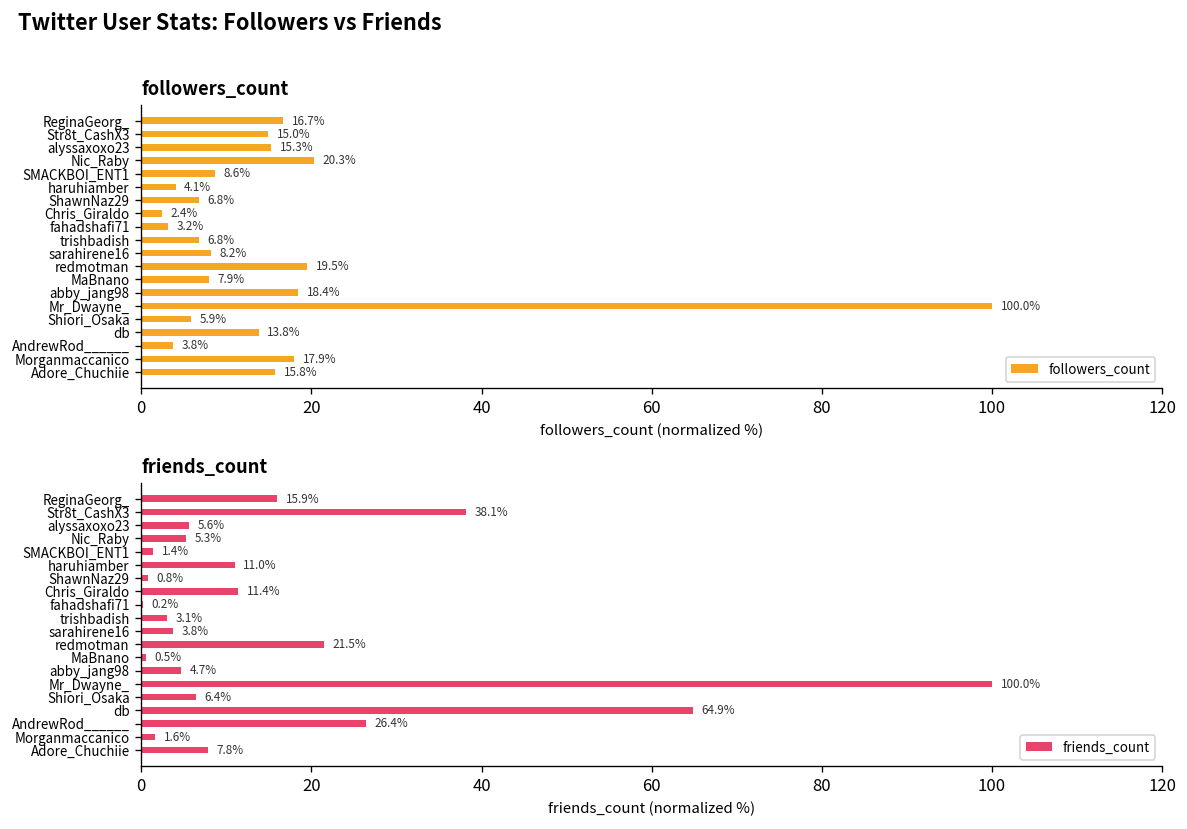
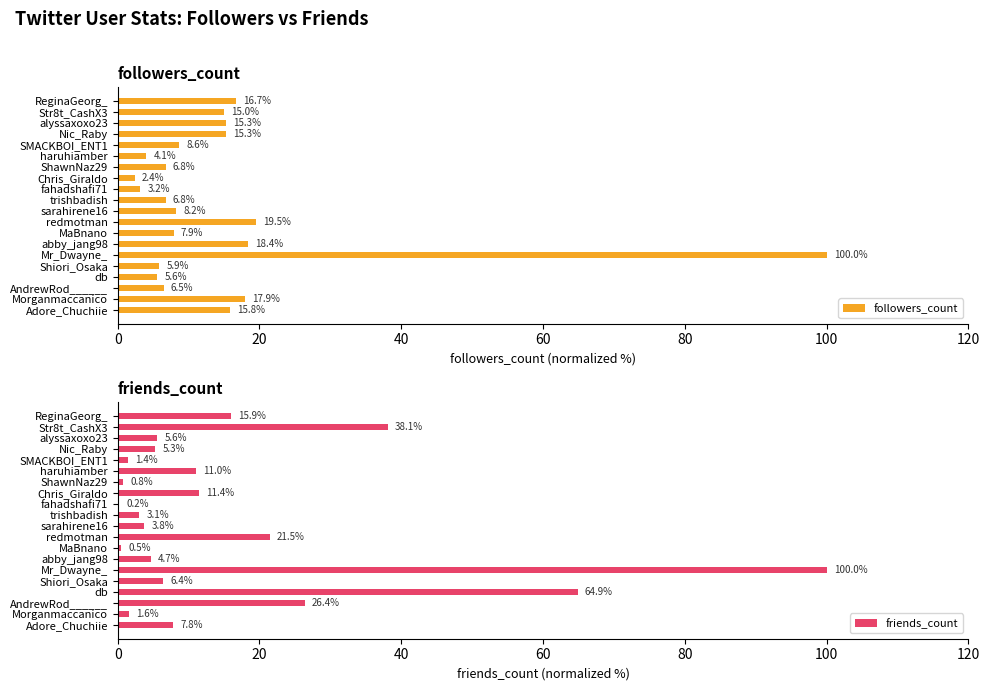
followers_count, Nic_Raby: 20.3% -> 15.3%
followers_count, db: 13.8% -> 5.6%
followers_count, AndrewRod______: 3.8% -> 6.5%
